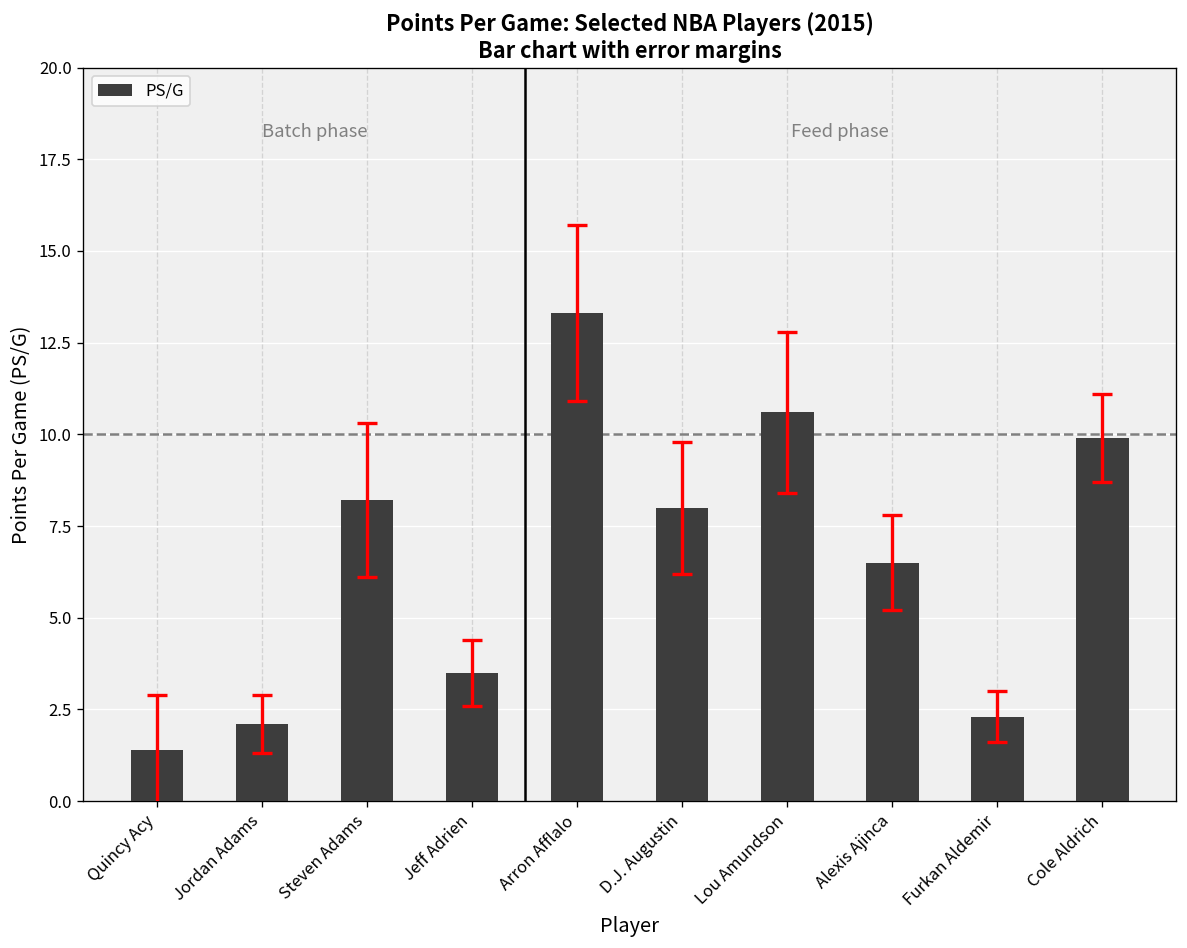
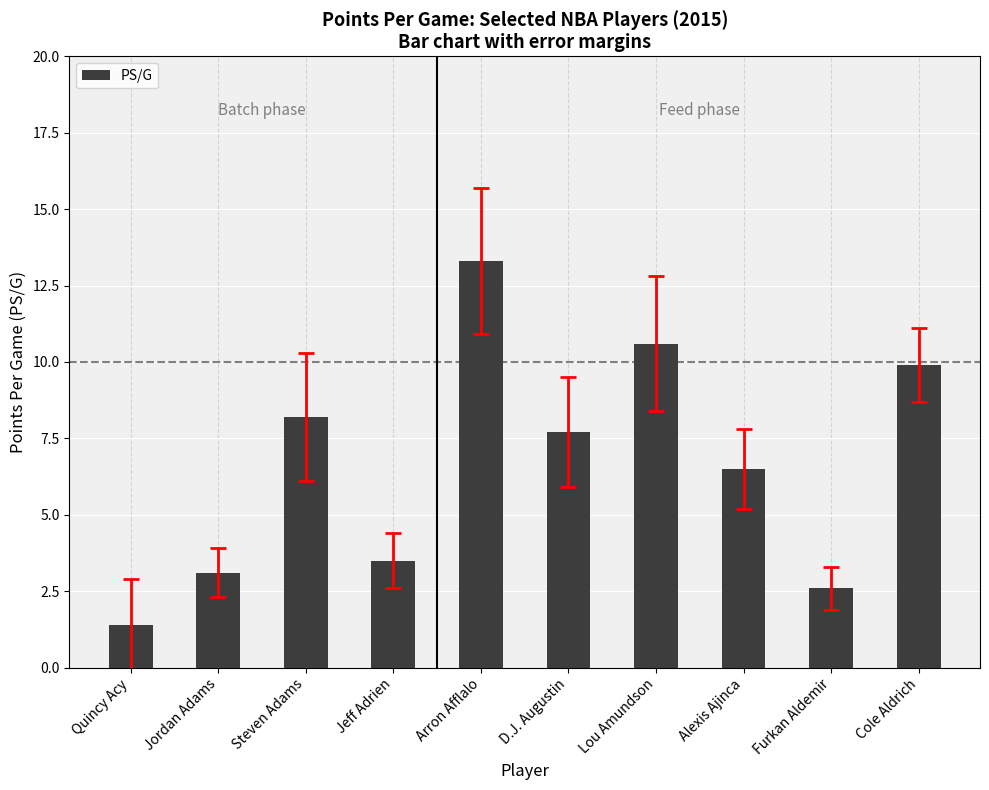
PS/G, Jordan Adams: 2.1 -> 3.1
PS/G, D.J. Augustin: 8.0 -> 7.7
PS/G, Furkan Aldemir: 2.3 -> 2.6
